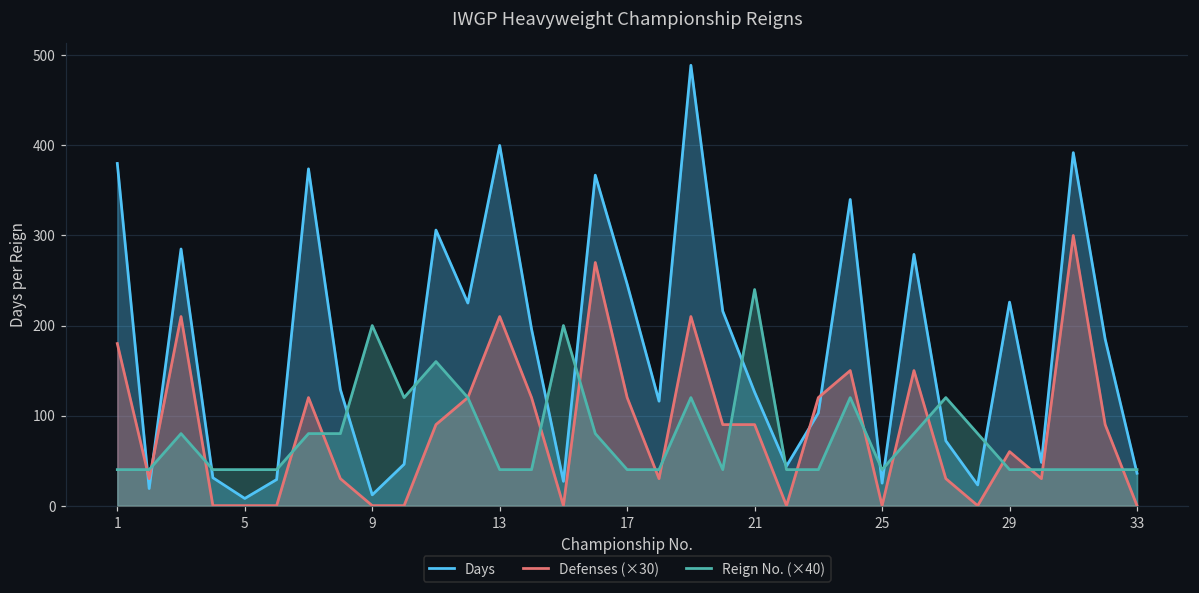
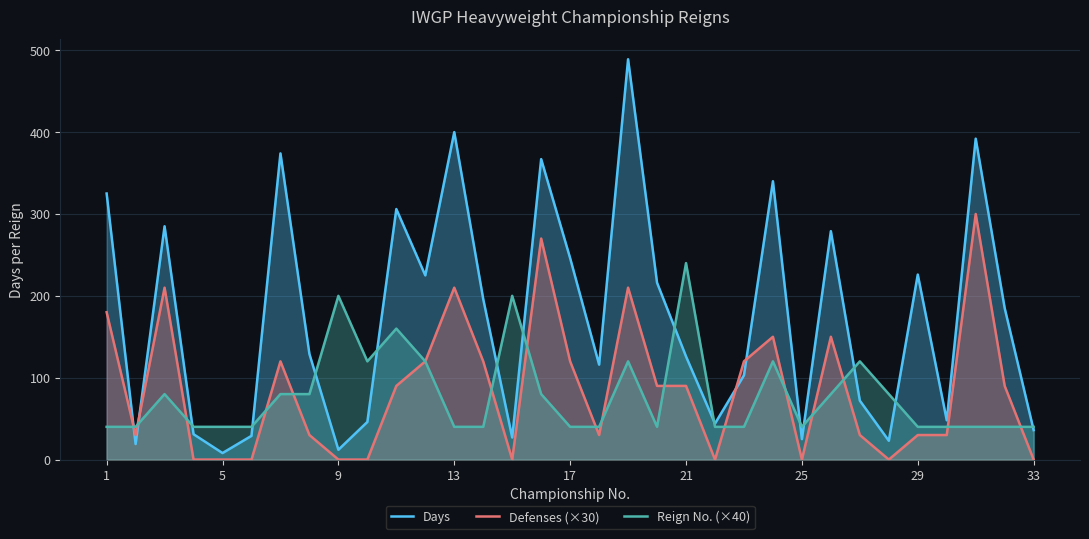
Days, 1: 380 -> 330
Defenses (×30), 29: 60 -> 30
